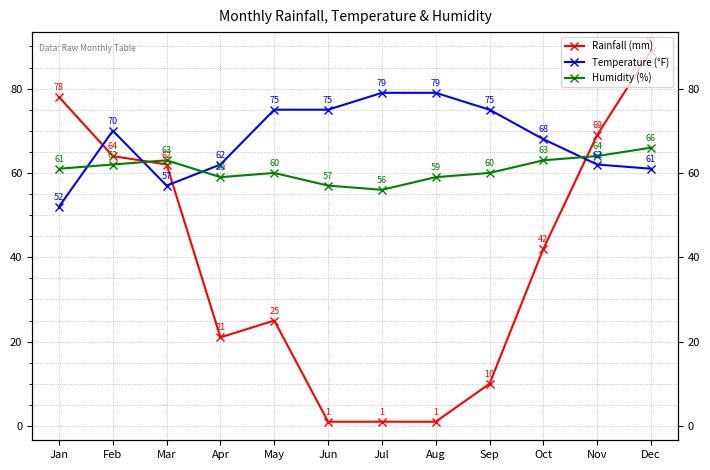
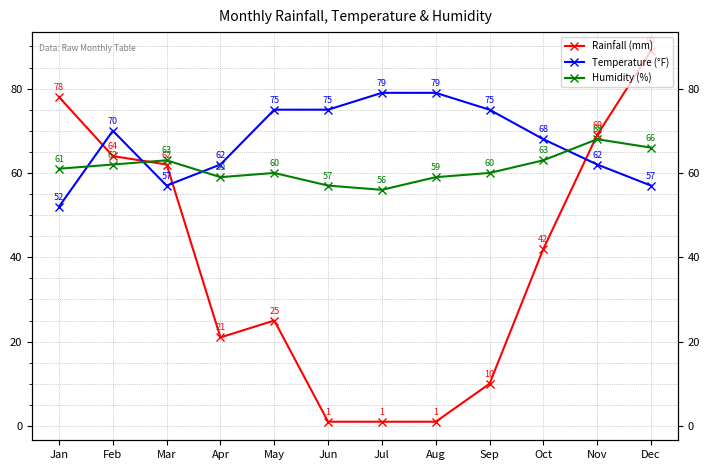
Humidity (%), Nov: 64 -> 68
Temperature (°F), Dec: 61 -> 57
